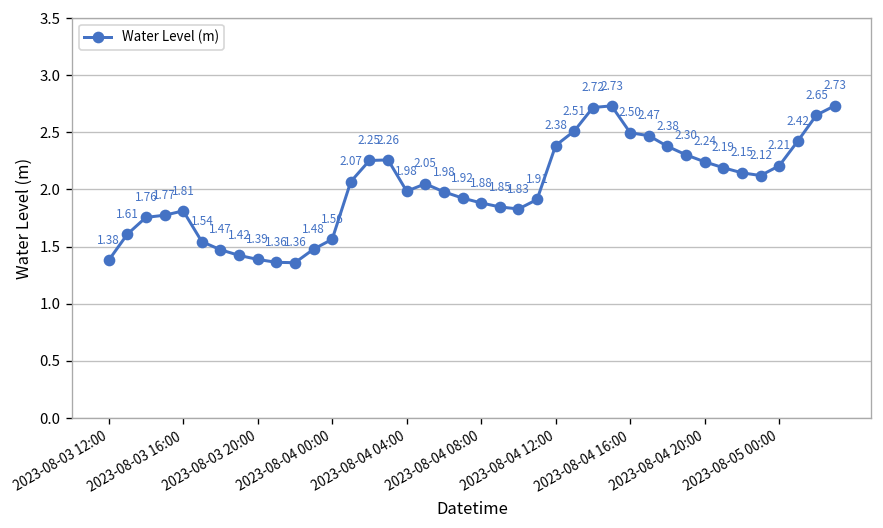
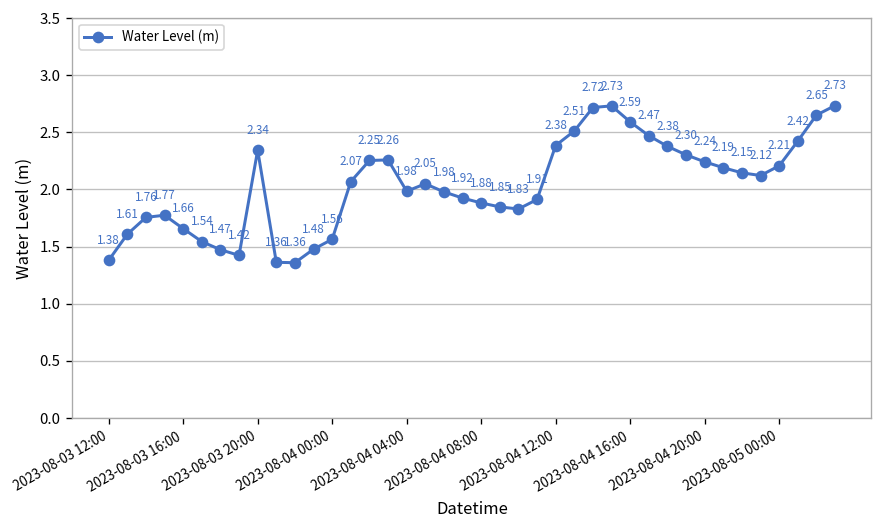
2023-08-03 16:00: 1.81 -> 1.66
2023-08-03 20:00: 1.39 -> 2.34
2023-08-04 16:00: 2.50 -> 2.59
